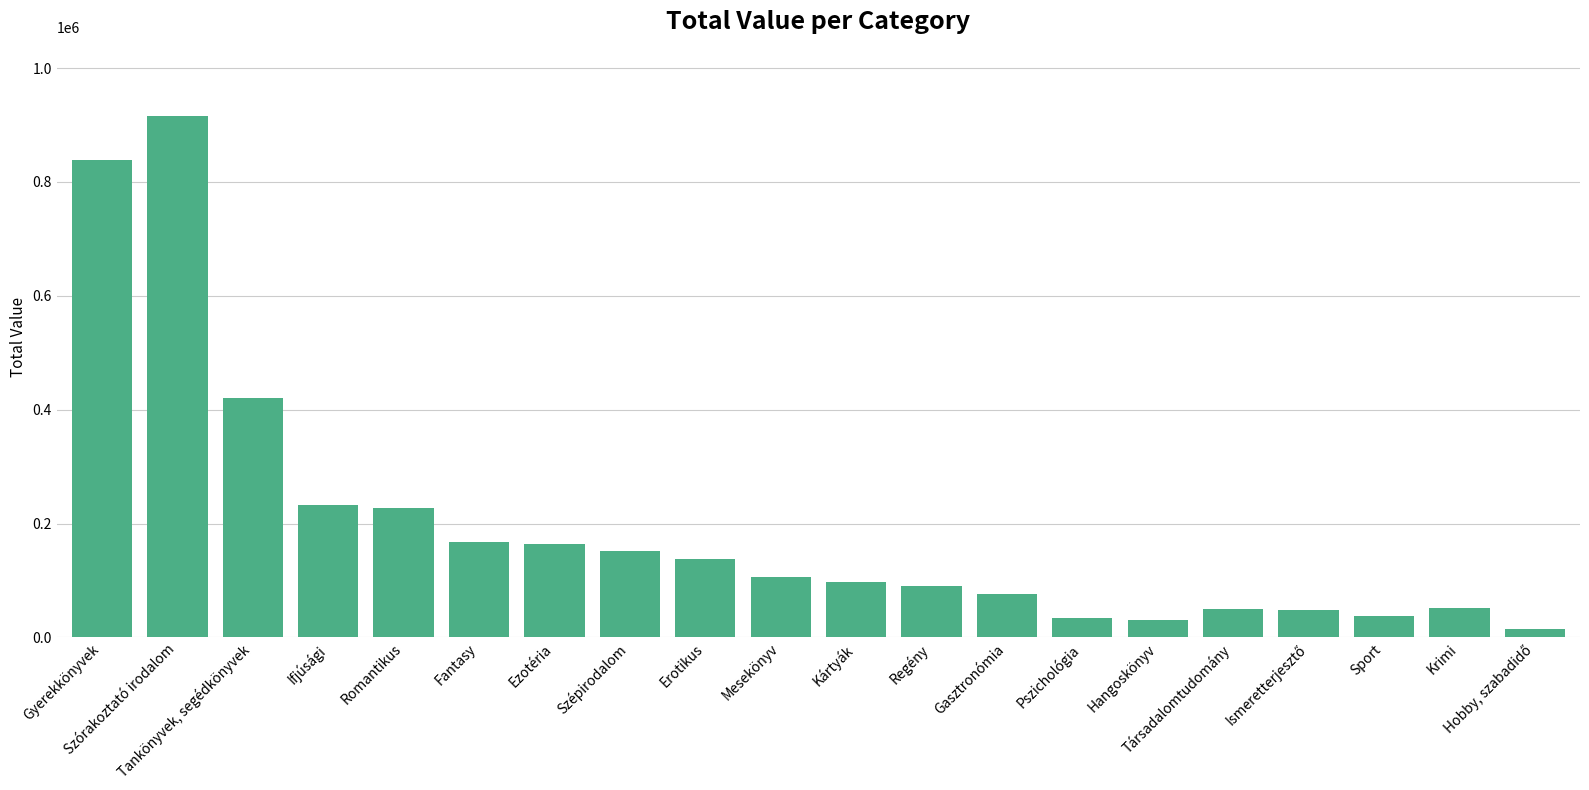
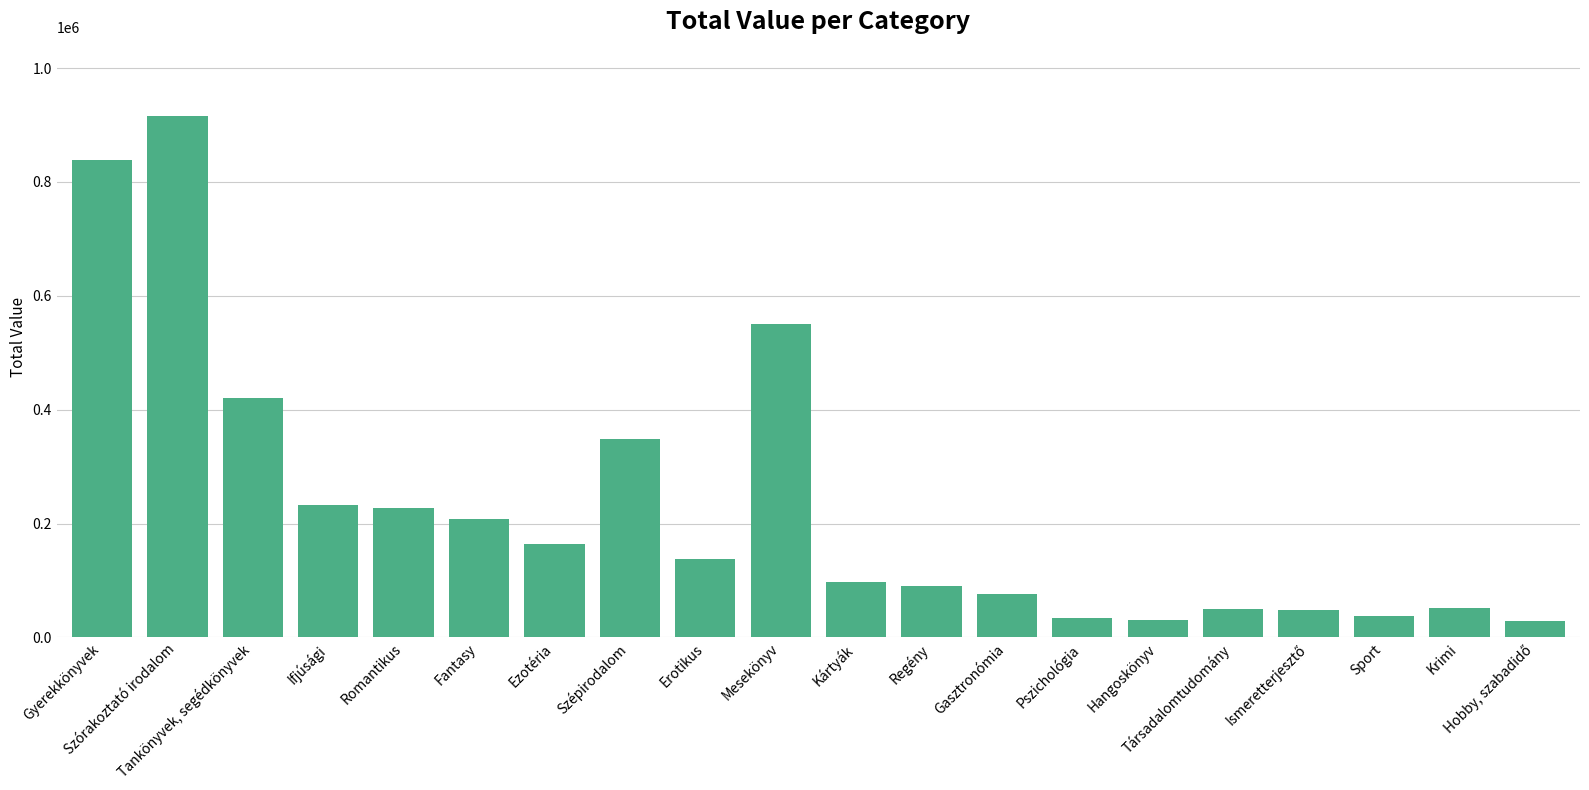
Fantasy: 170000 -> 210000
Szépirodalom: 150000 -> 350000
Mesekönyv: 110000 -> 550000
Hobby, szabadidő: 10000 -> 30000
